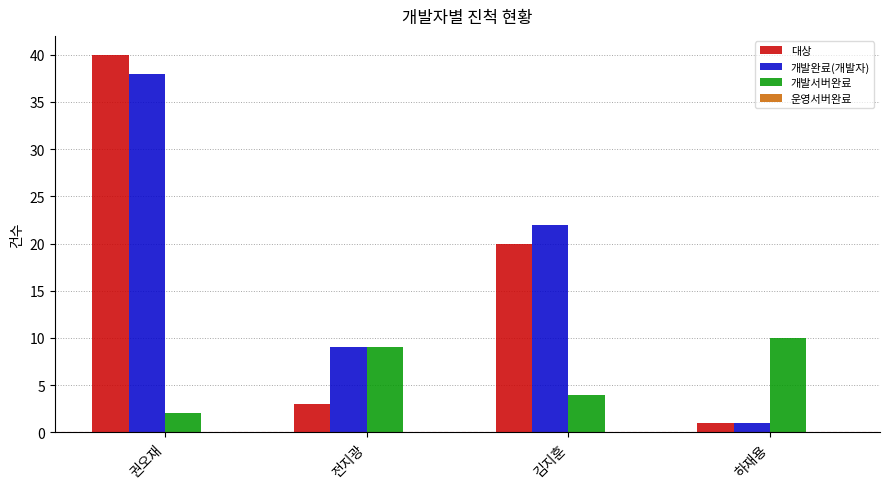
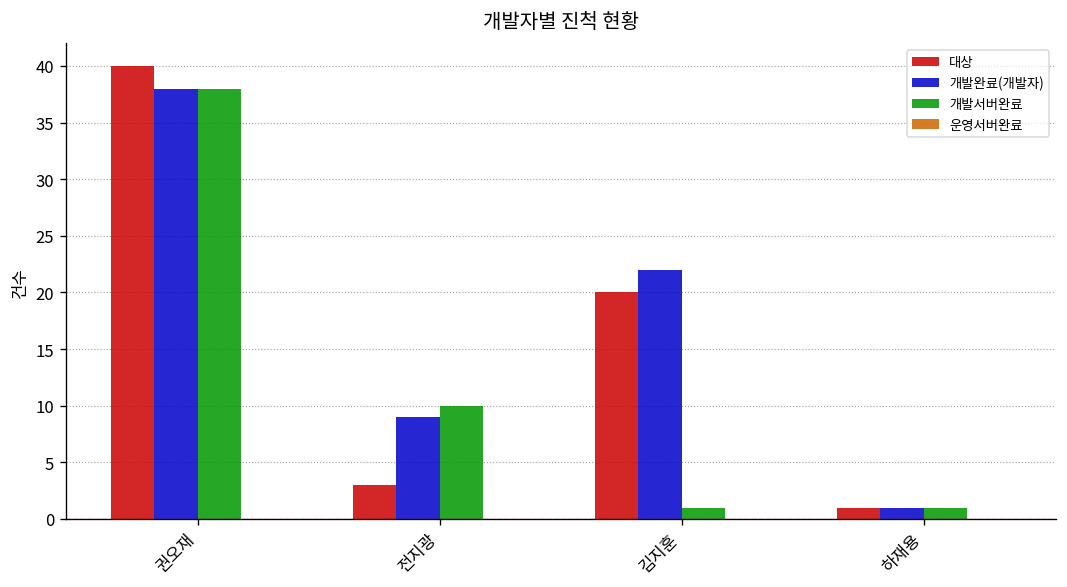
개발서버완료, 권오재: 2 -> 38
개발서버완료, 전지광: 9 -> 10
개발서버완료, 김지훈: 4 -> 1
개발서버완료, 하재용: 10 -> 1
